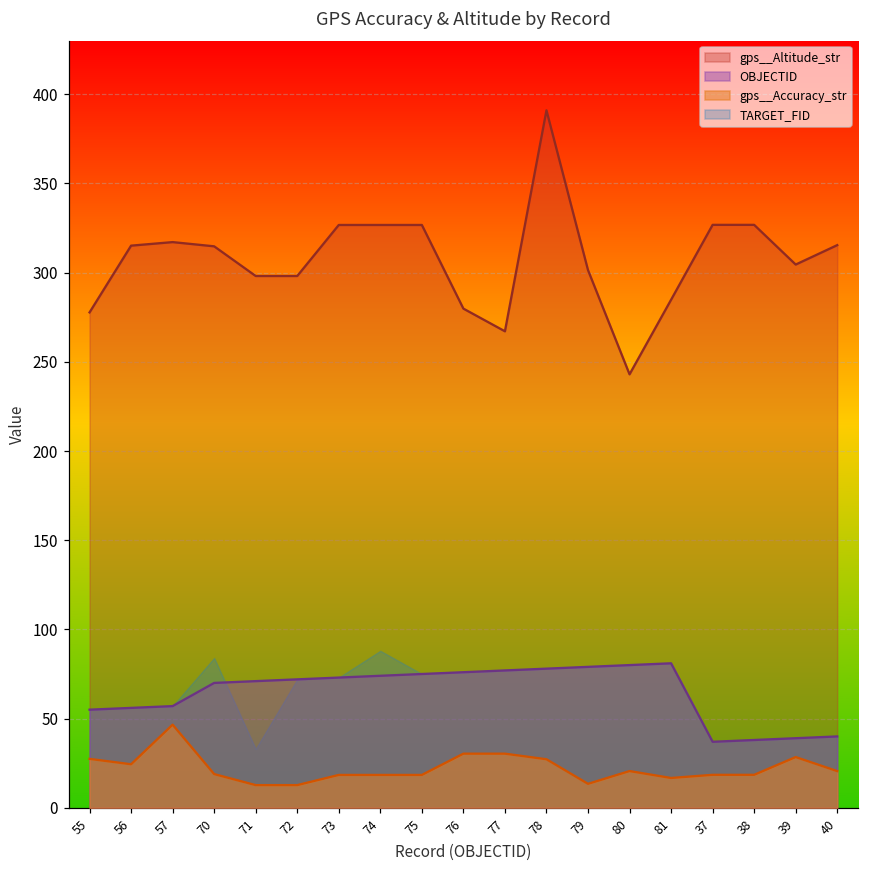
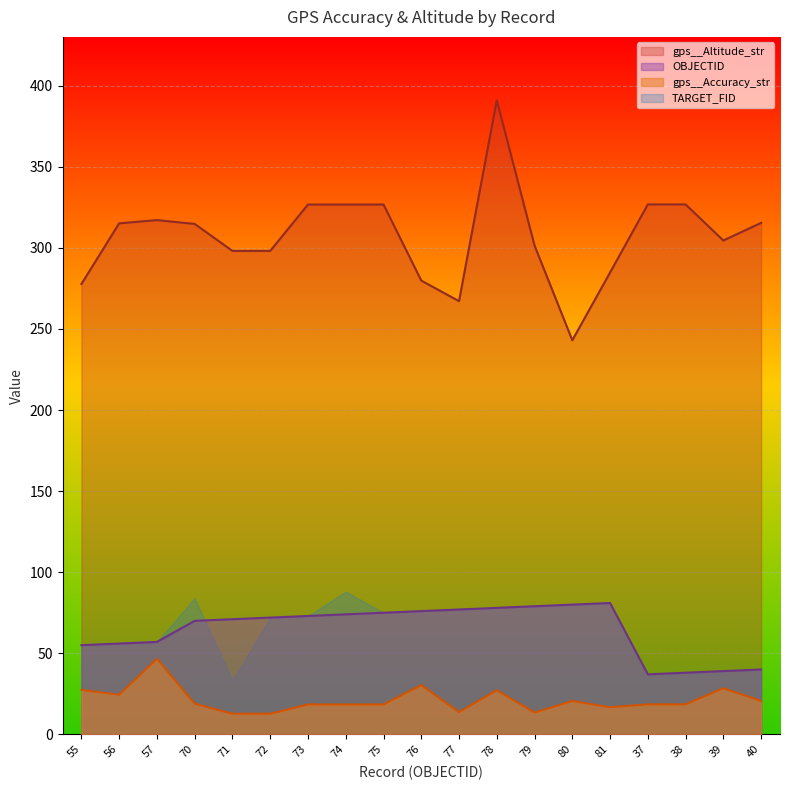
gps__Accuracy_str, 77: 30 -> 14
